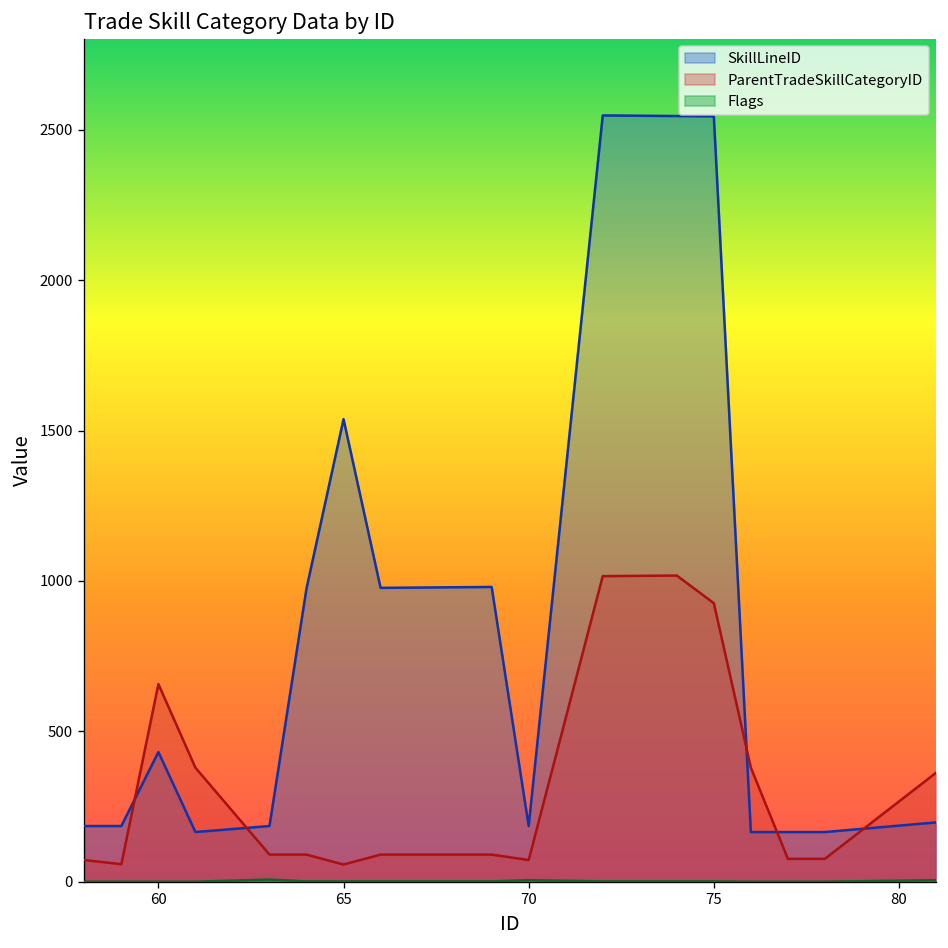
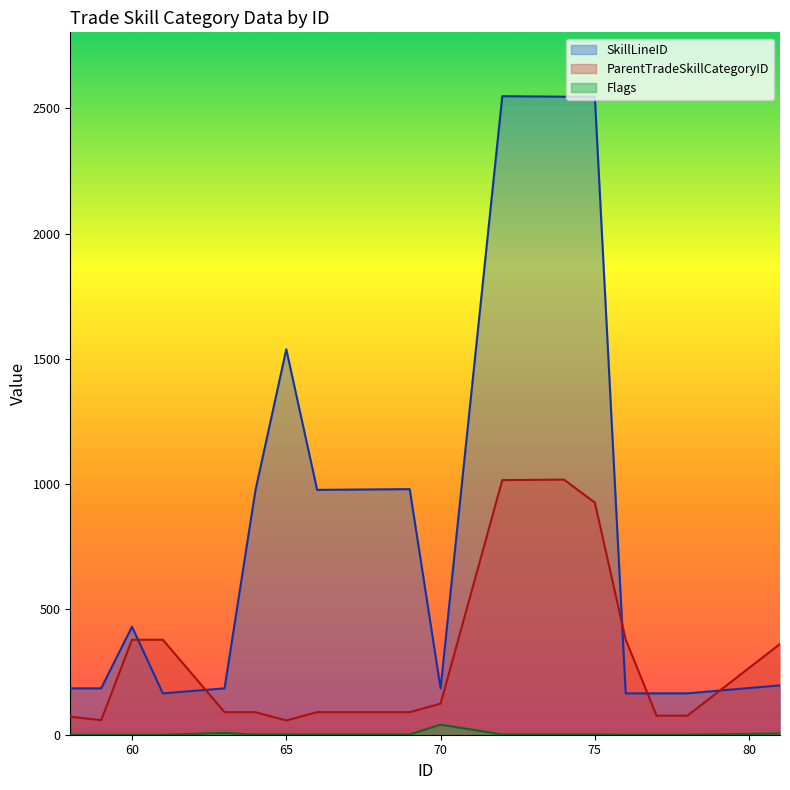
ParentTradeSkillCategoryID, 60: 660 -> 380
ParentTradeSkillCategoryID, 70: 70 -> 120
Flags, 70: 10 -> 40
